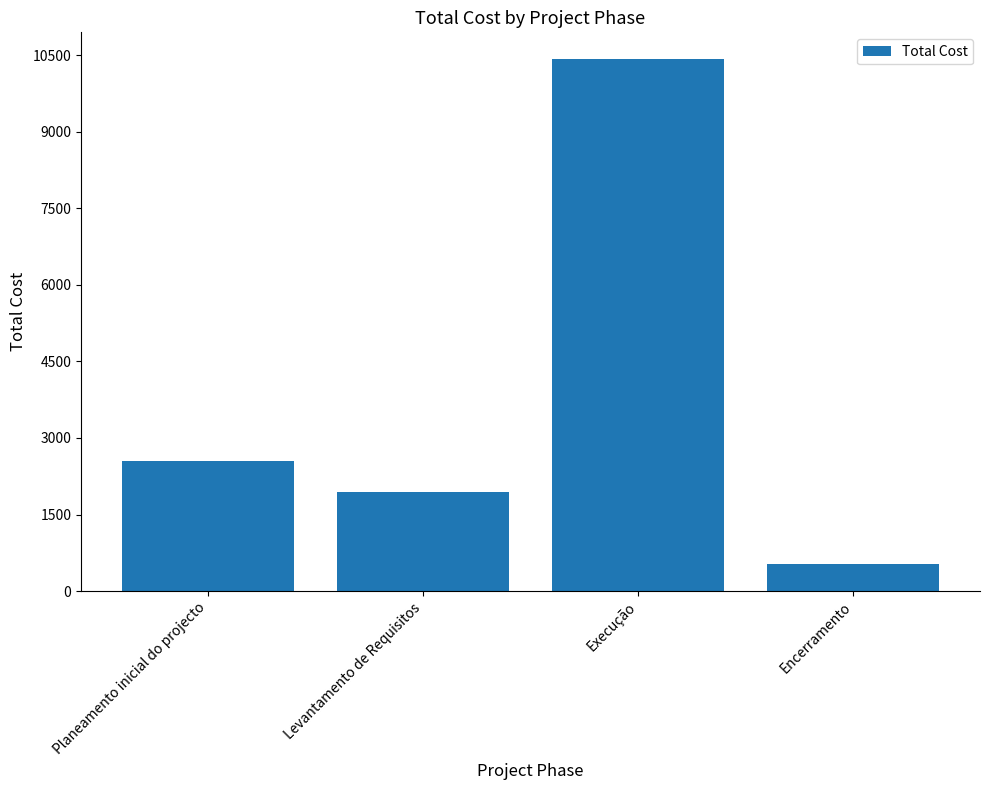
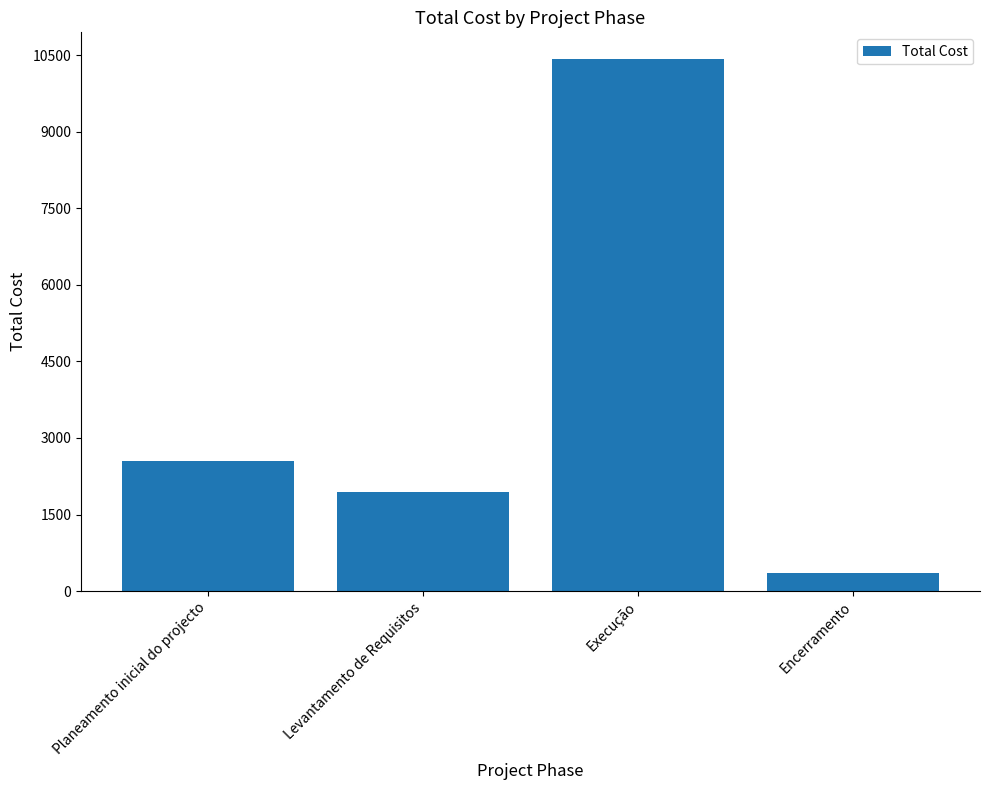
Encerramento: 500 -> 300
